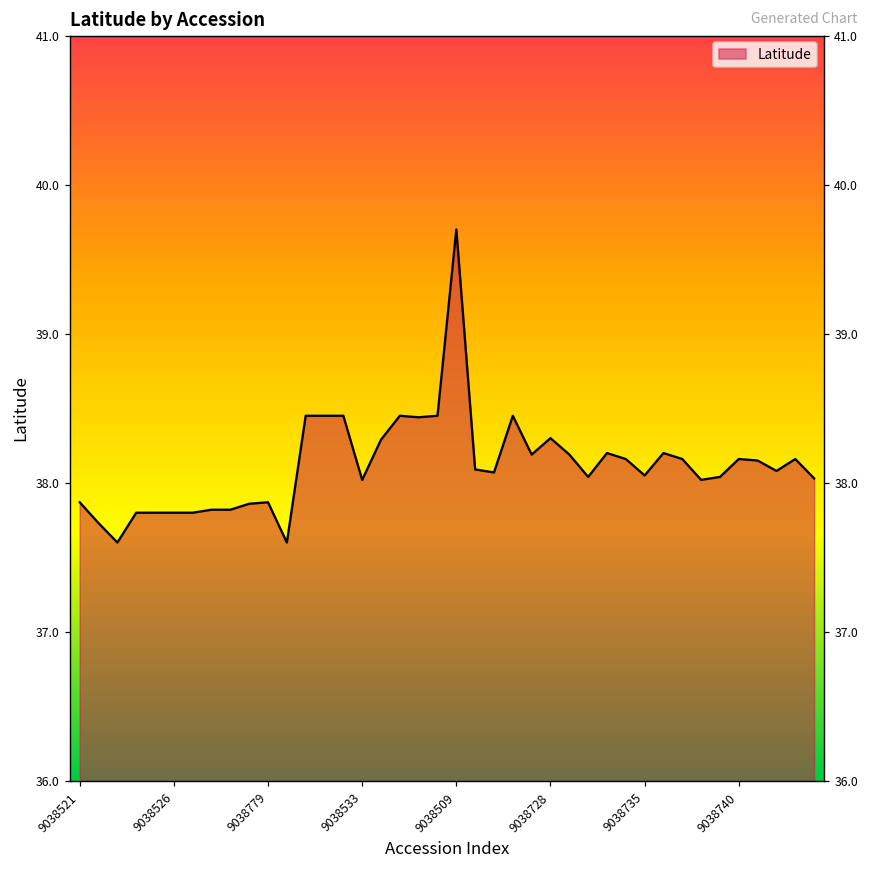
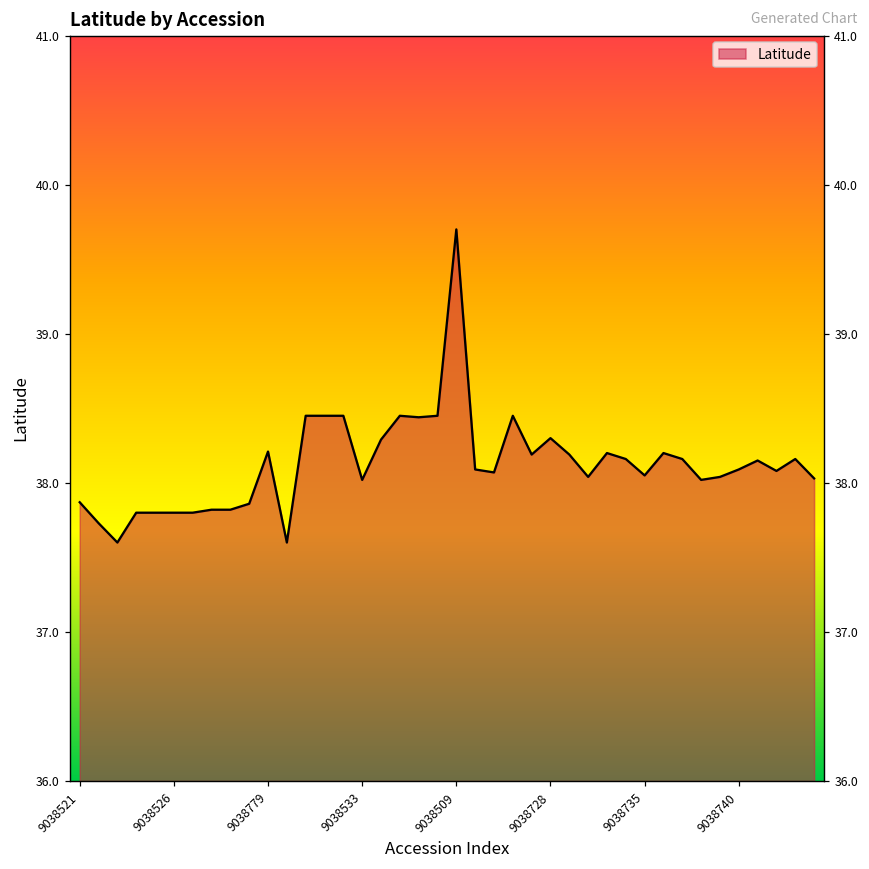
9038779: 37.87 -> 38.21
9038740: 38.16 -> 38.09
